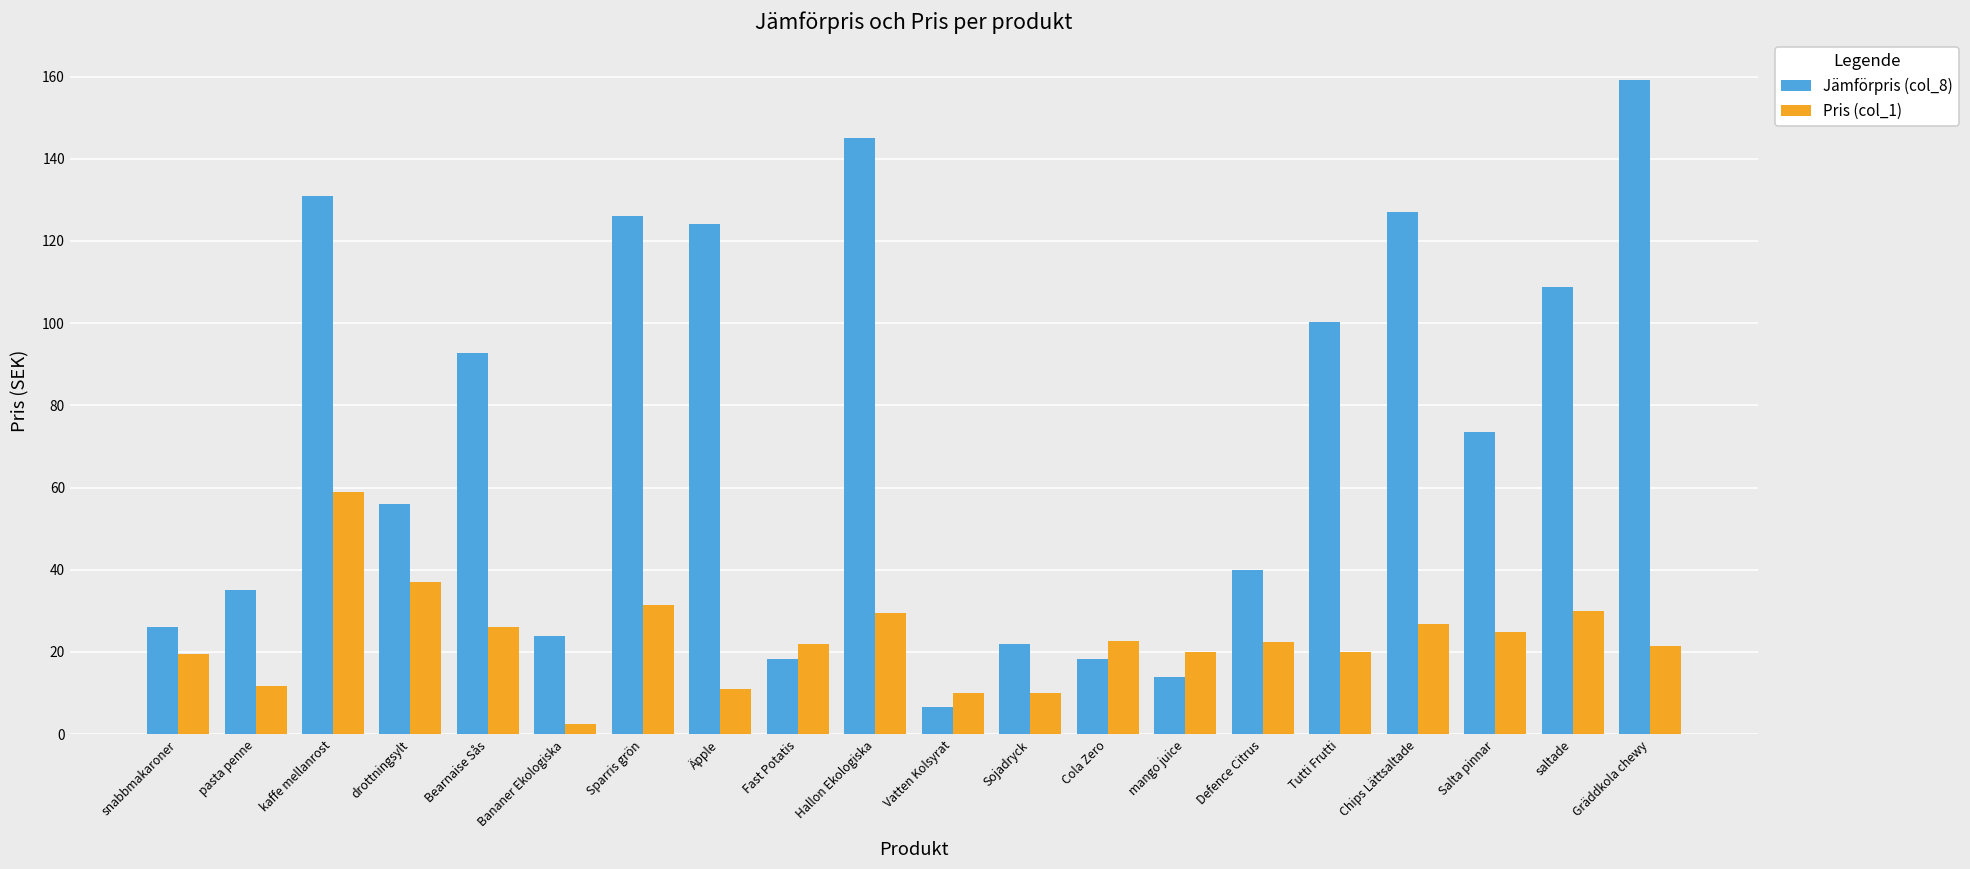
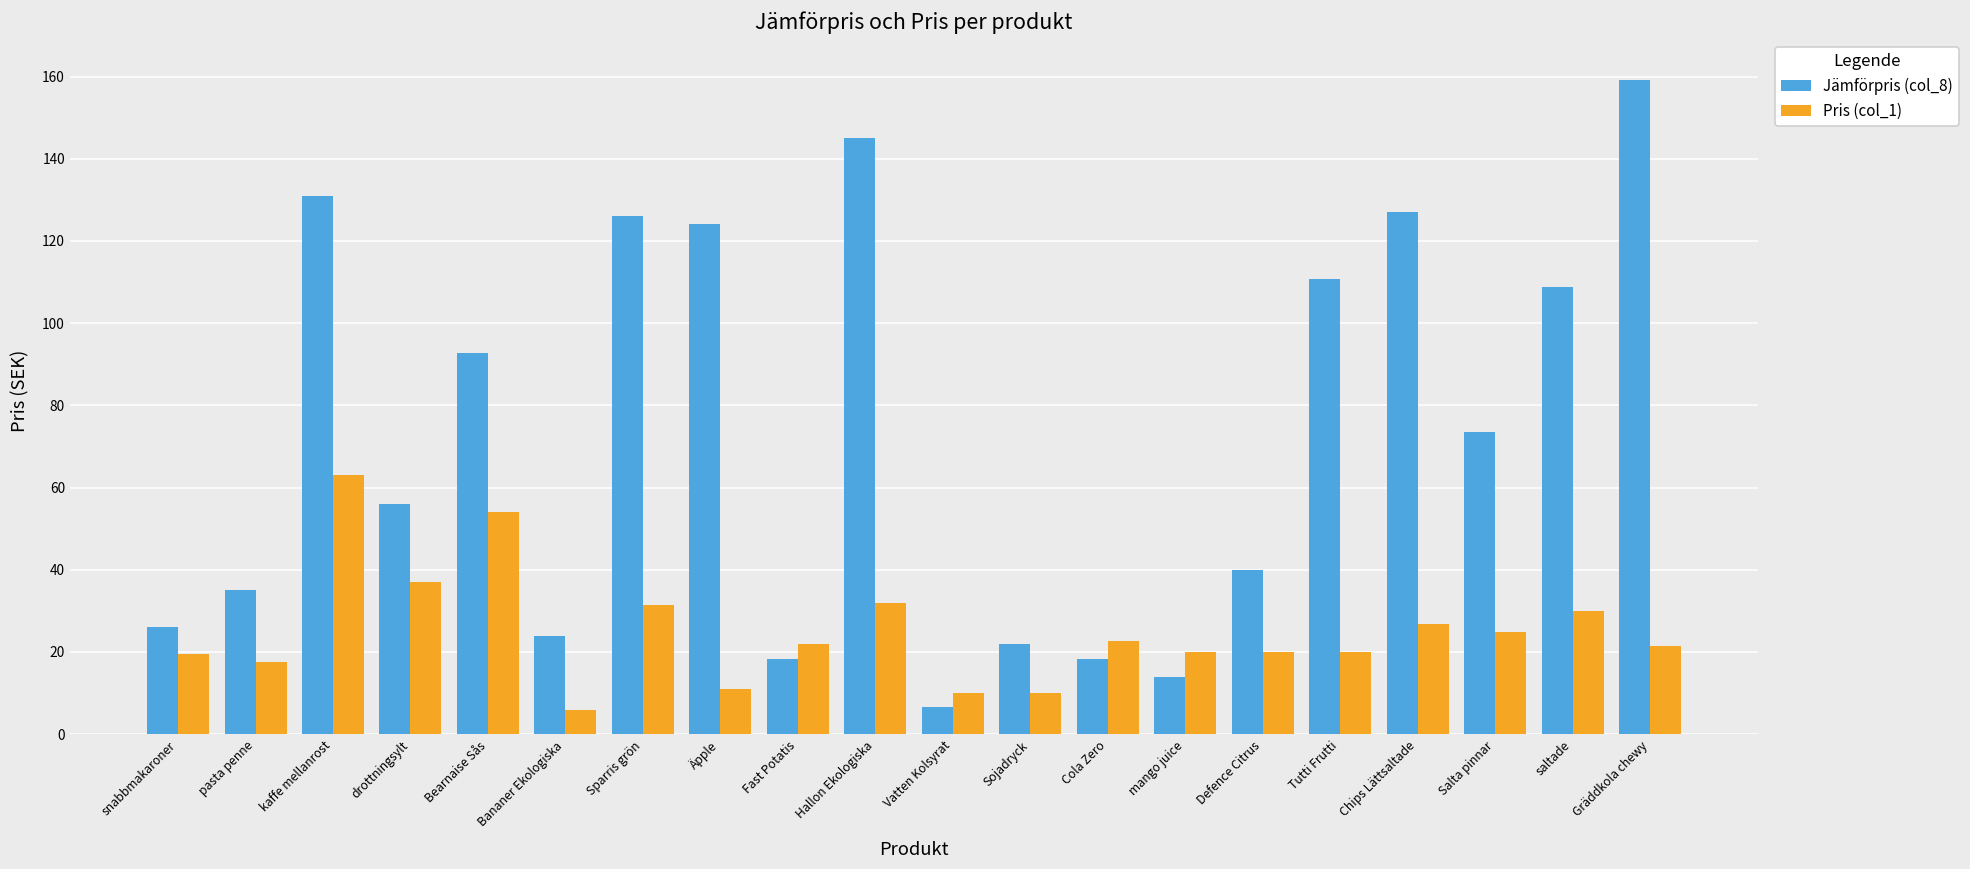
Pris (col_1), pasta penne: 12 -> 18
Pris (col_1), kaffe mellanrost: 59 -> 63
Pris (col_1), Bearnaise Sås: 26 -> 54
Pris (col_1), Bananer Ekologiska: 3 -> 6
Pris (col_1), Hallon Ekologiska: 29 -> 32
Pris (col_1), Defence Citrus: 22 -> 20
Jämförpris (col_8), Tutti Frutti: 100 -> 111
